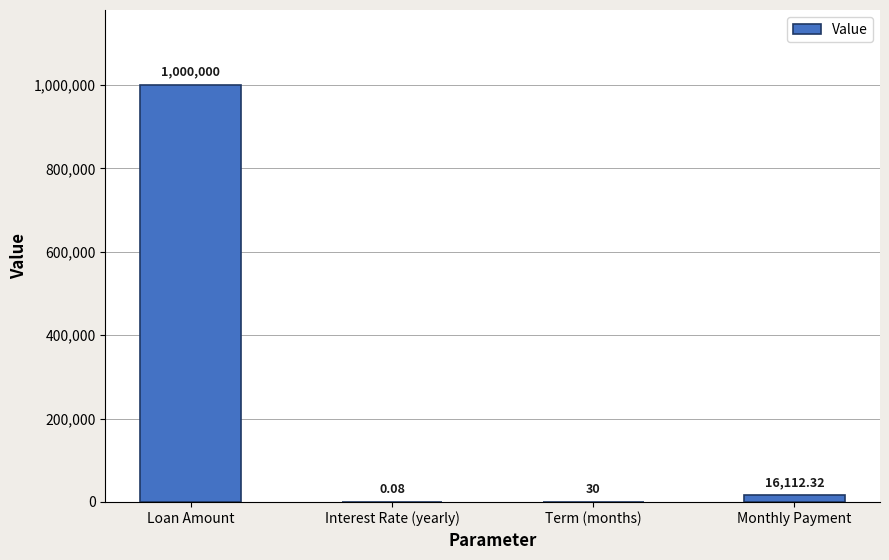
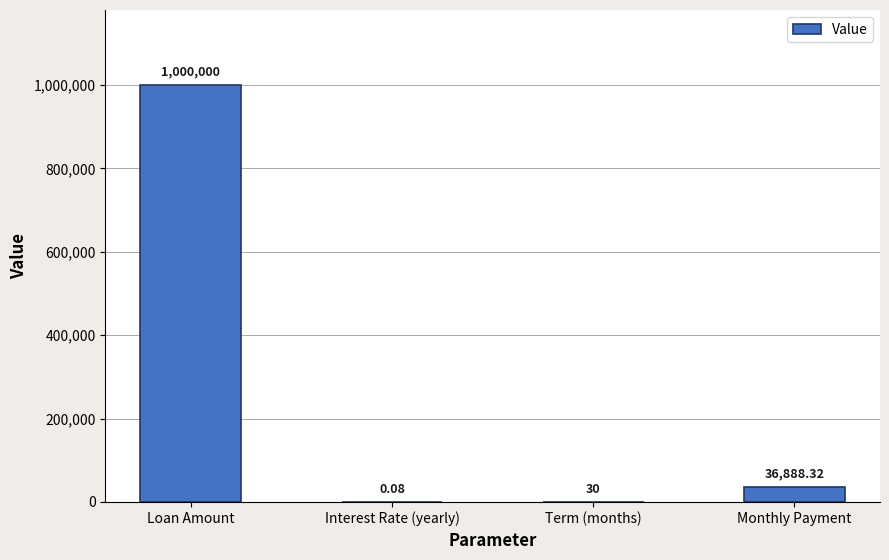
Monthly Payment: 16,112.32 -> 36,888.32
